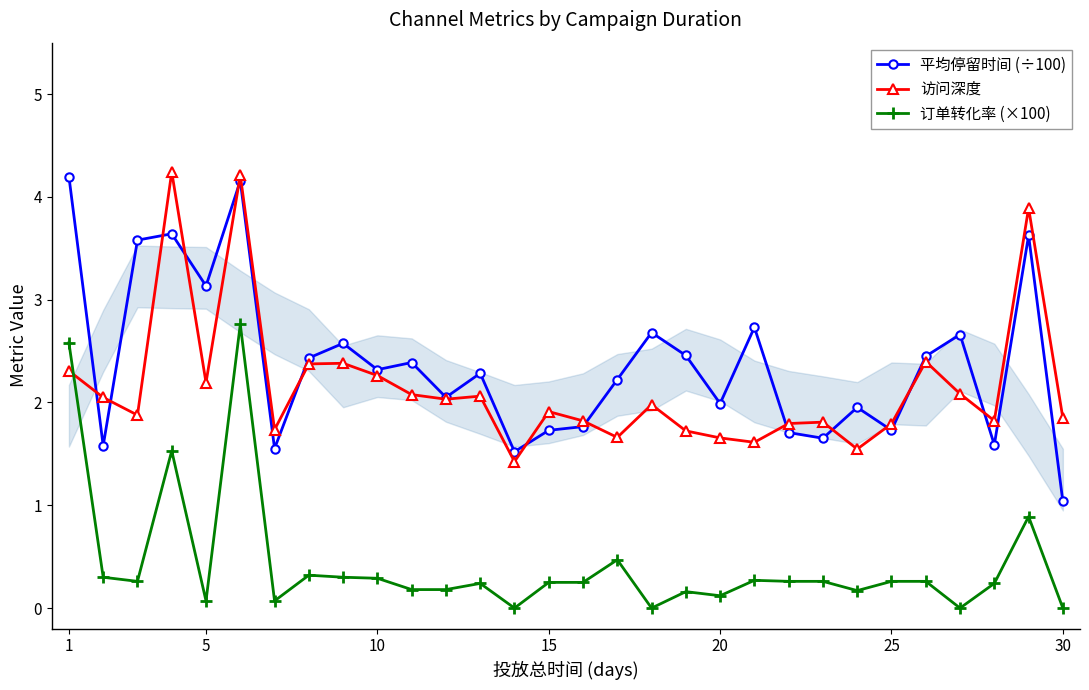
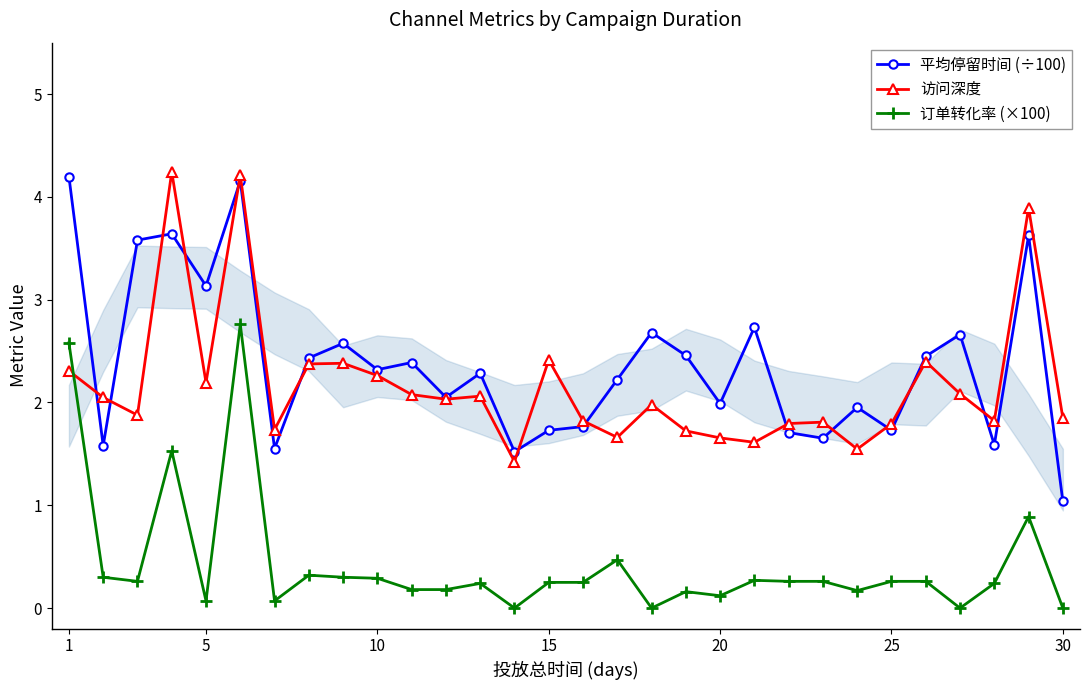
访问深度, 15: 1.91 -> 2.41
